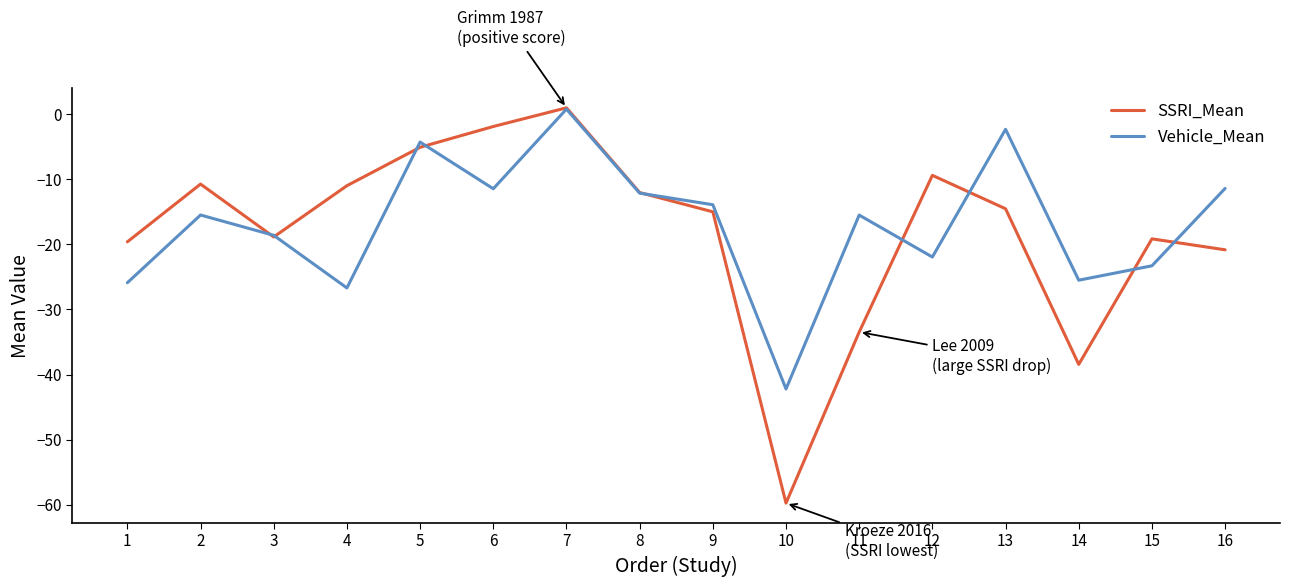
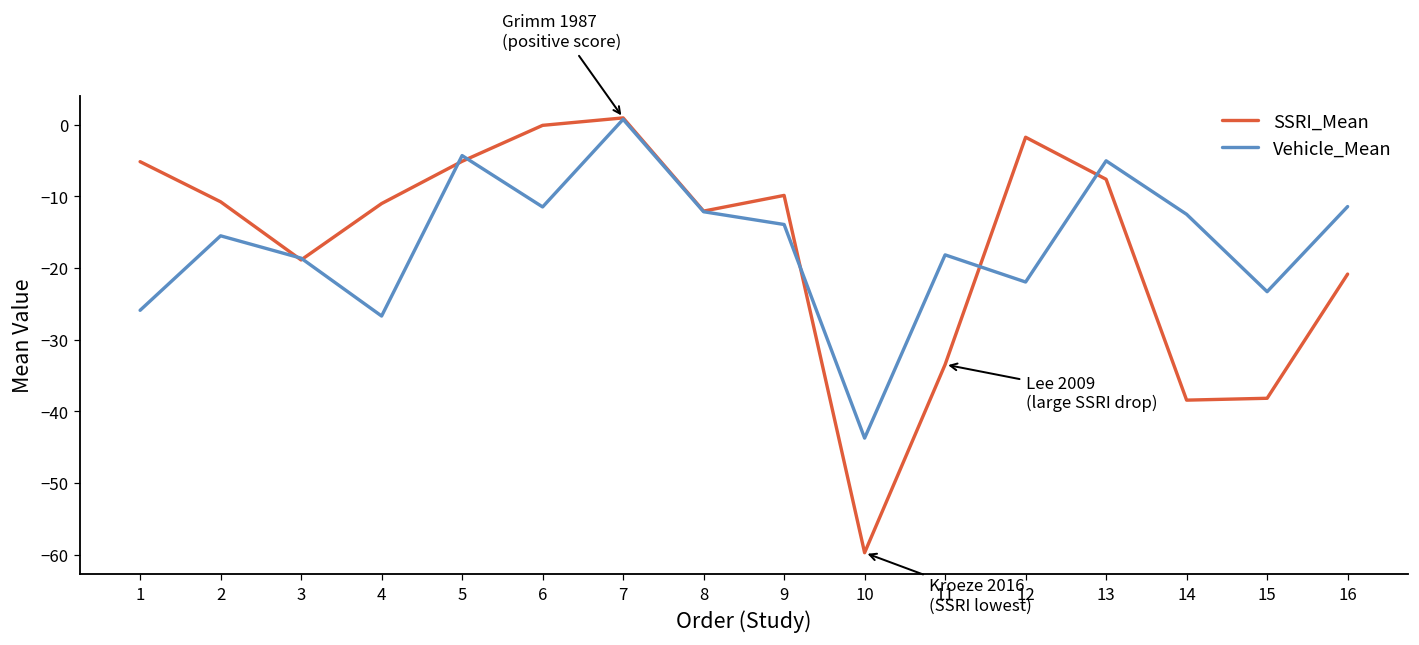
SSRI_Mean, 1: -20 -> -5
SSRI_Mean, 6: -2 -> 0
SSRI_Mean, 9: -15 -> -10
Vehicle_Mean, 10: -42 -> -44
Vehicle_Mean, 11: -16 -> -18
SSRI_Mean, 12: -9 -> -2
SSRI_Mean, 13: -15 -> -8
Vehicle_Mean, 13: -2 -> -5
Vehicle_Mean, 14: -26 -> -13
SSRI_Mean, 15: -19 -> -38
